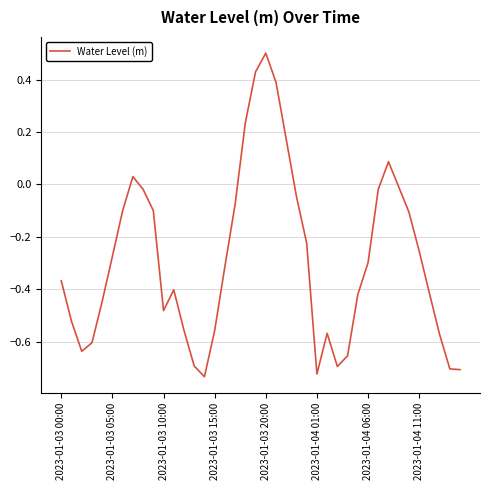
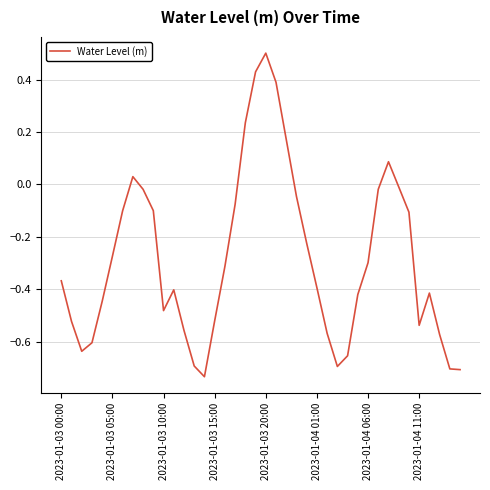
2023-01-03 15:00: -0.56 -> -0.52
2023-01-04 01:00: -0.72 -> -0.39
2023-01-04 11:00: -0.25 -> -0.54
